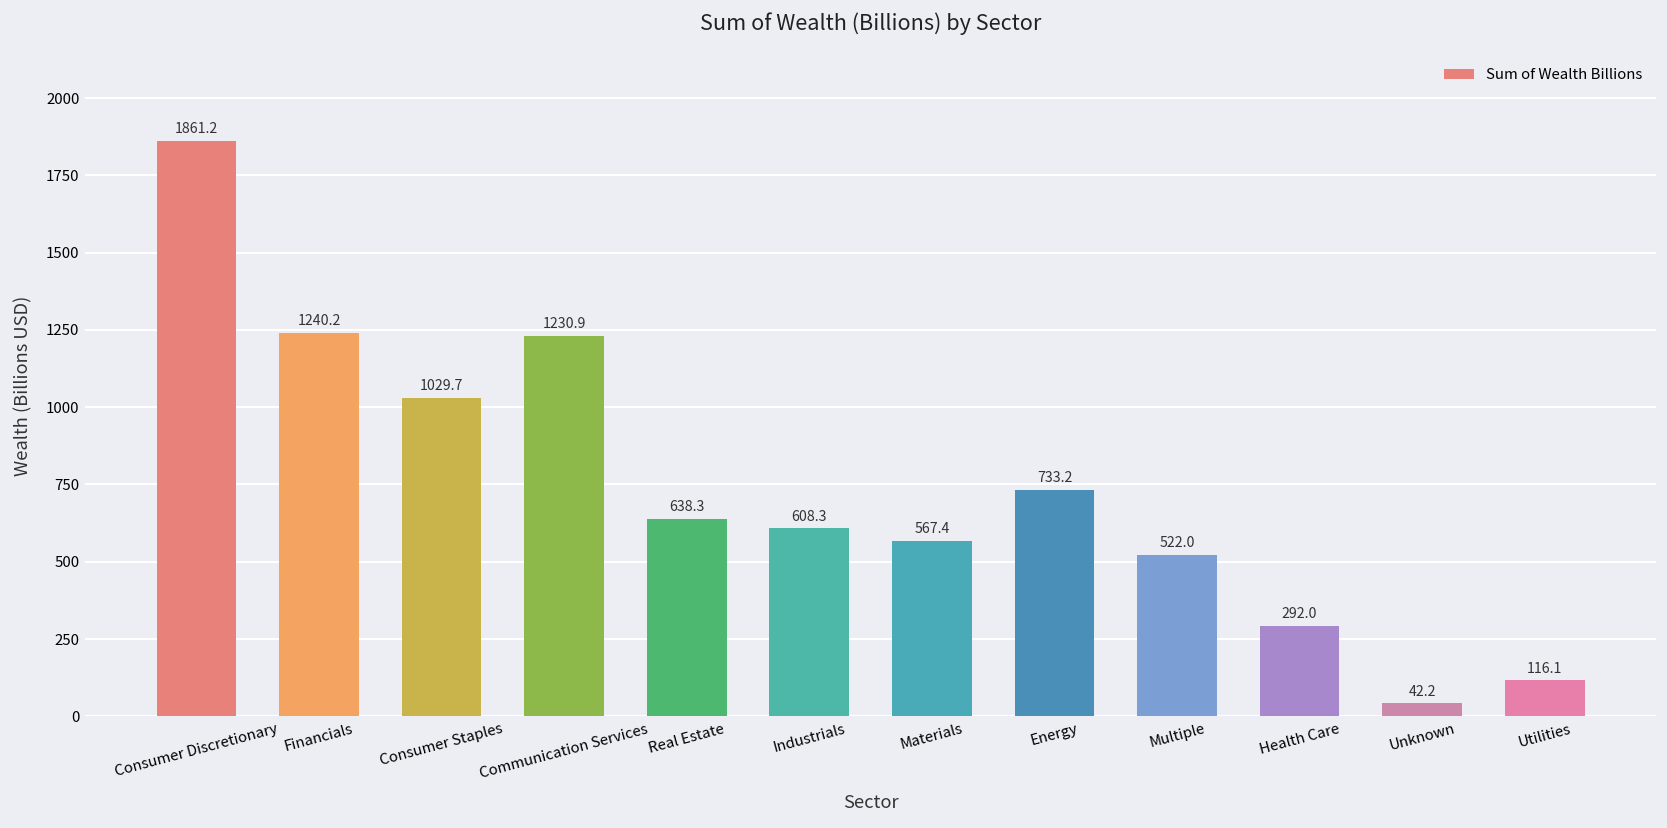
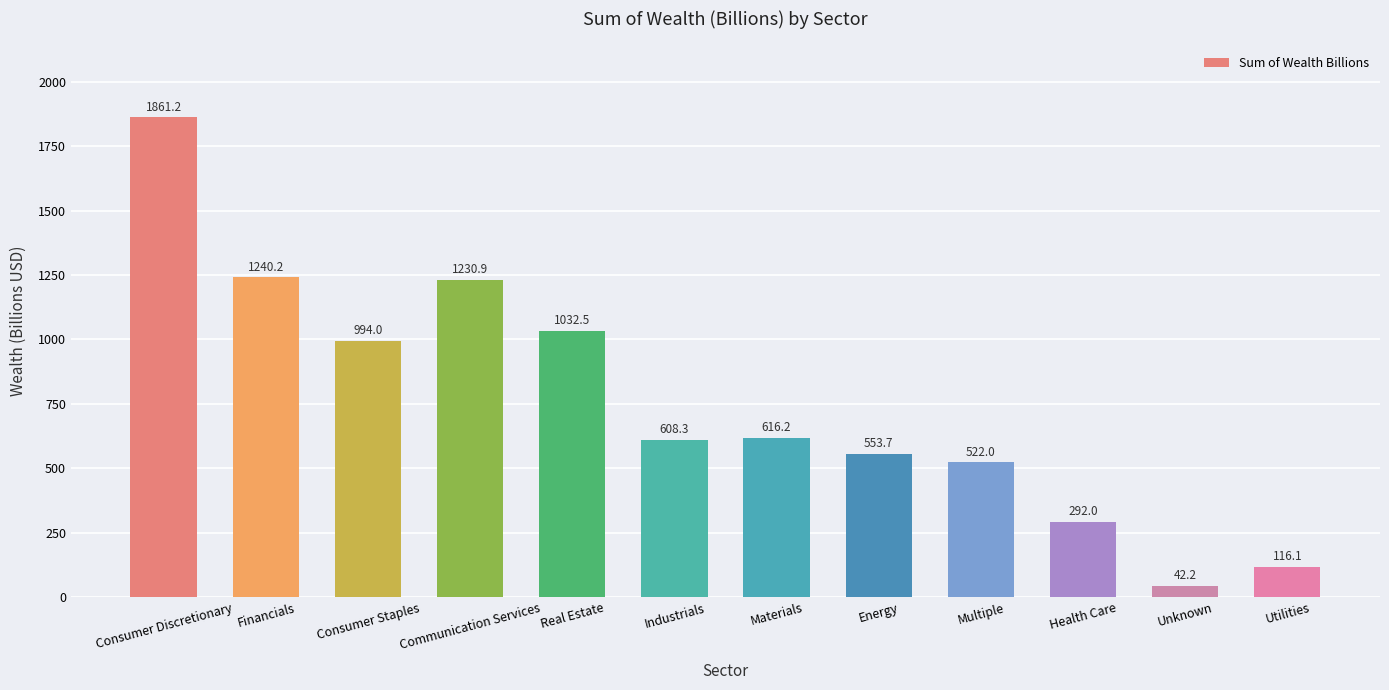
Consumer Staples: 1029.7 -> 994.0
Real Estate: 638.3 -> 1032.5
Materials: 567.4 -> 616.2
Energy: 733.2 -> 553.7
